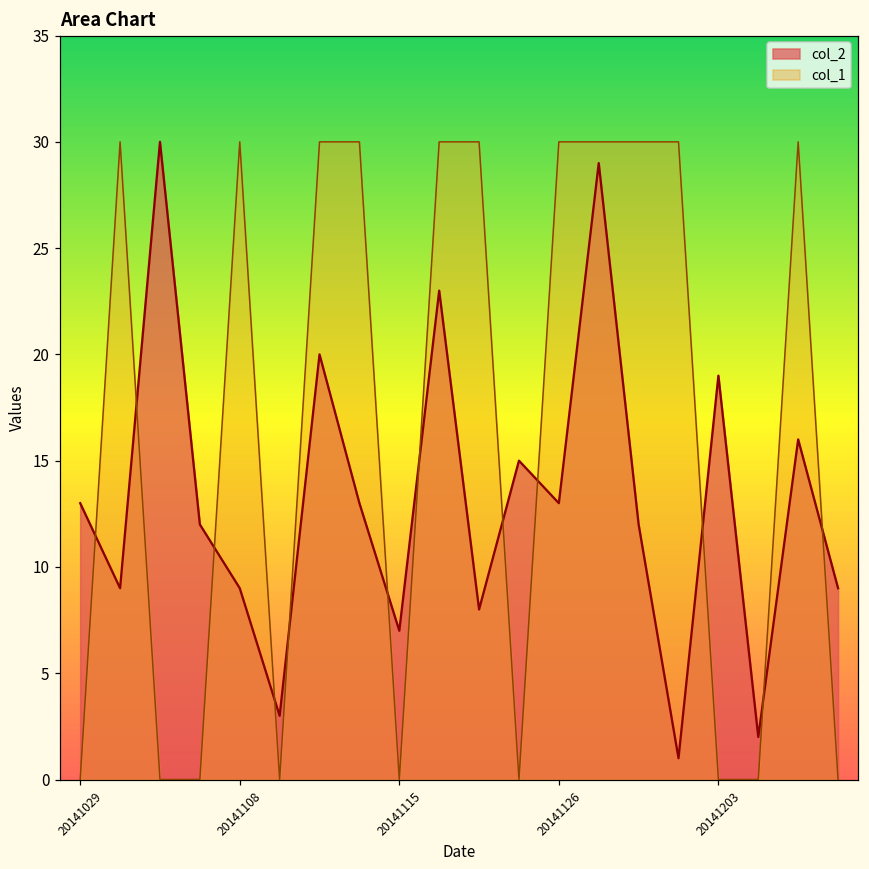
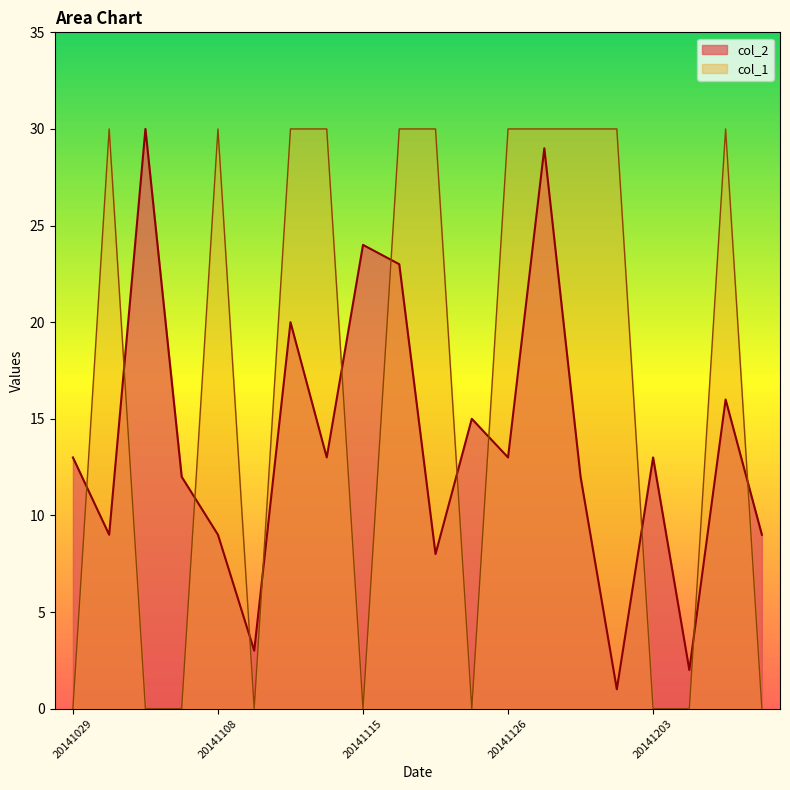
col_2, 20141115: 7 -> 24
col_2, 20141203: 19 -> 13
